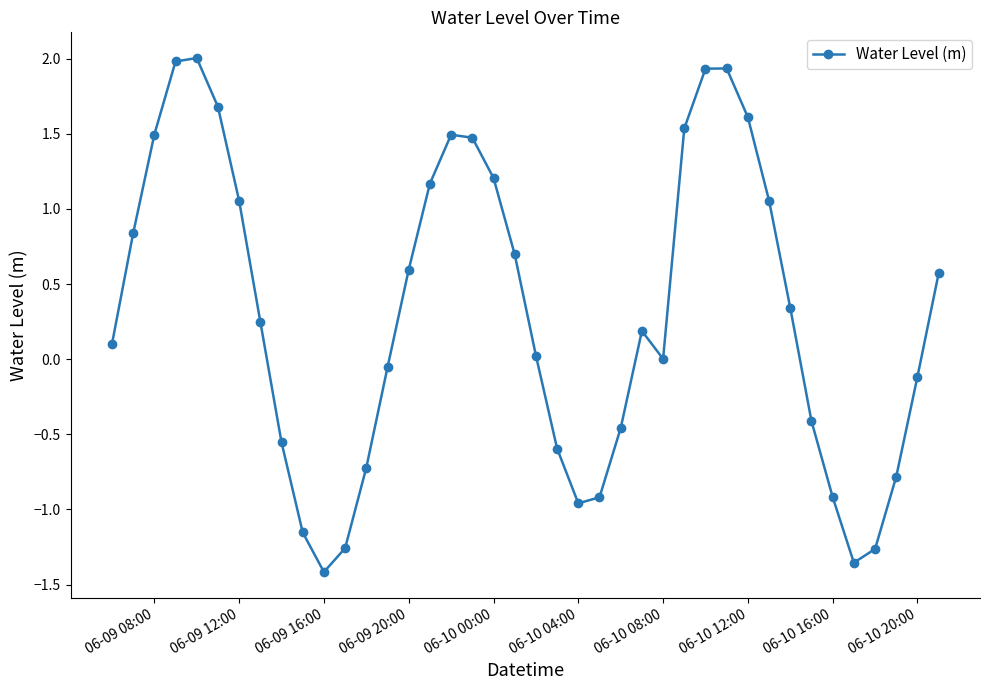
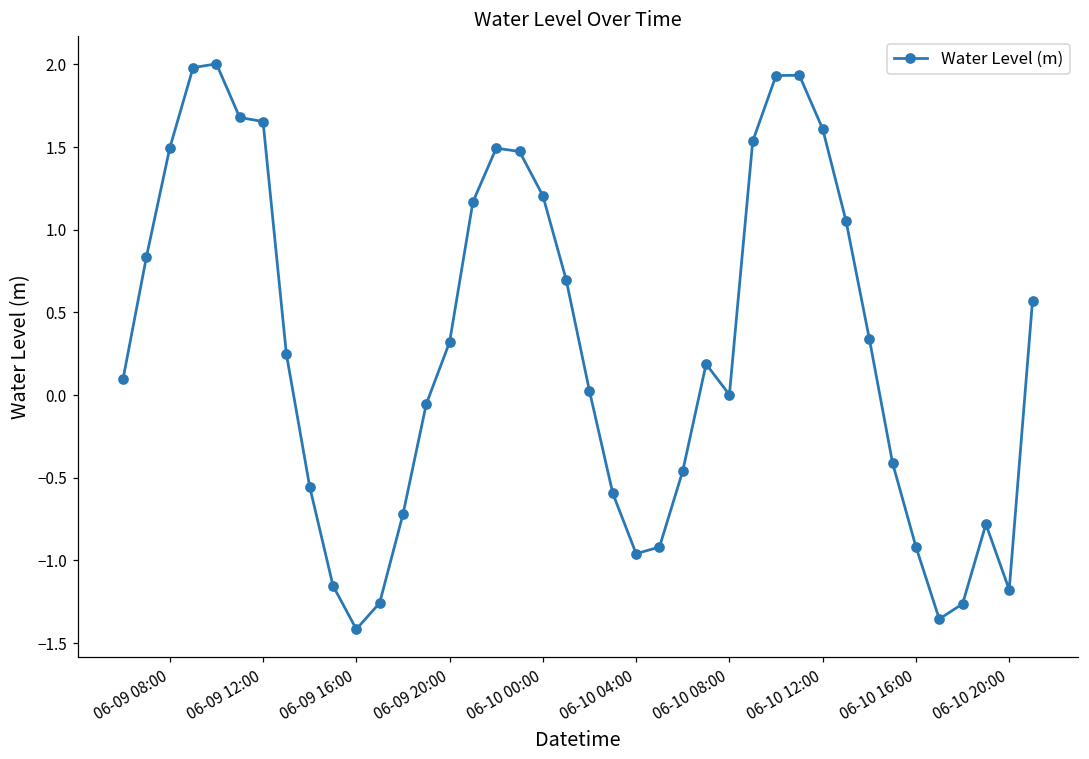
06-09 12:00: 1.05 -> 1.65
06-09 20:00: 0.60 -> 0.32
06-10 20:00: -0.12 -> -1.18
